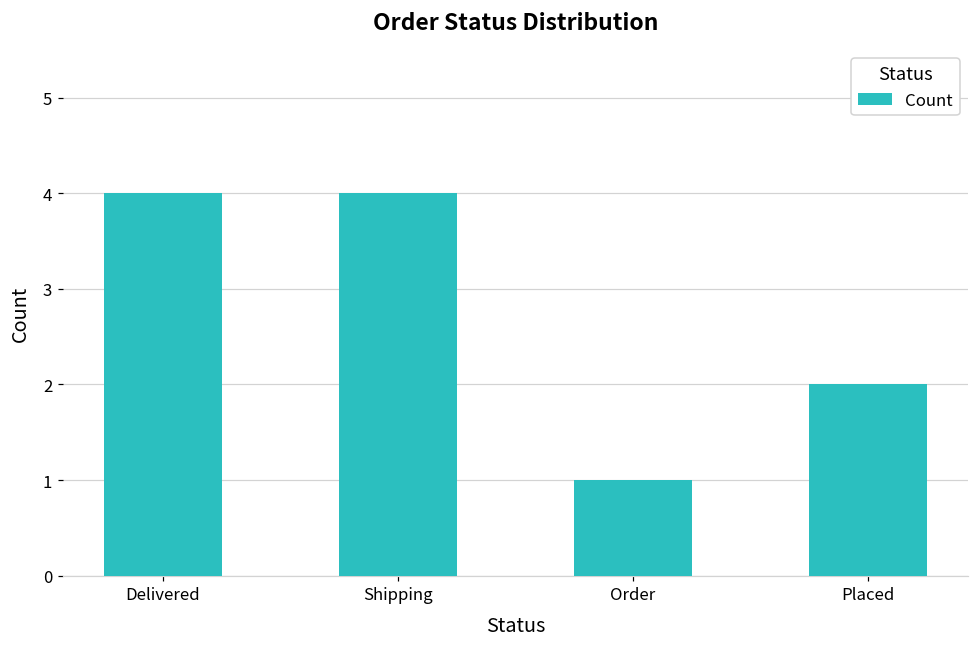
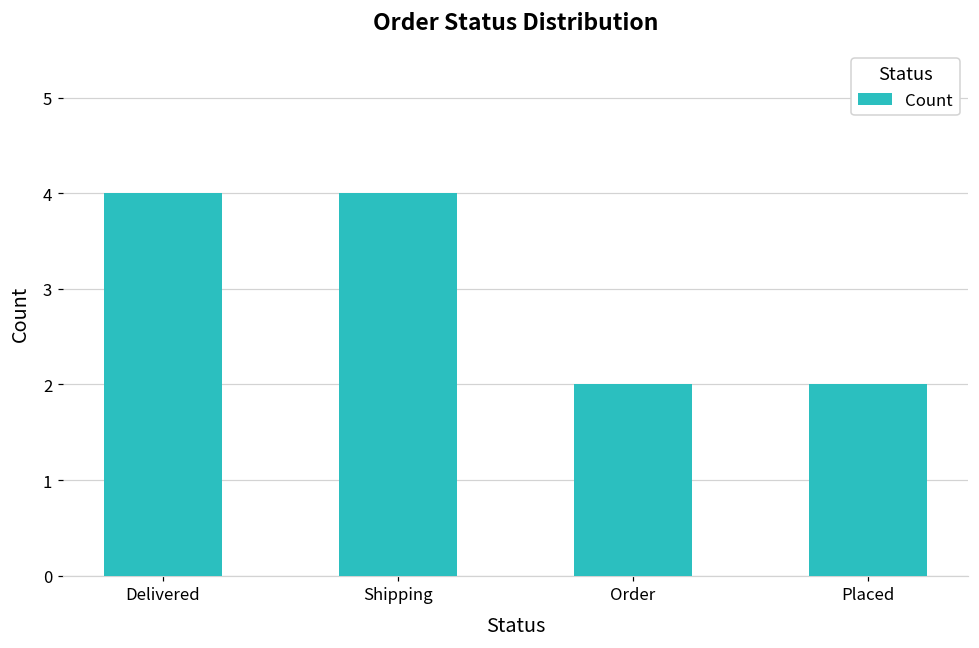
Order: 1 -> 2
